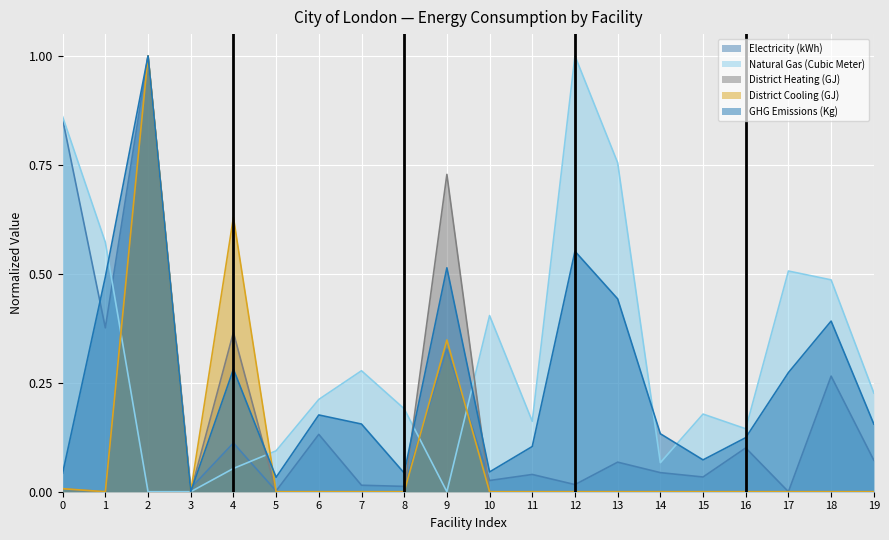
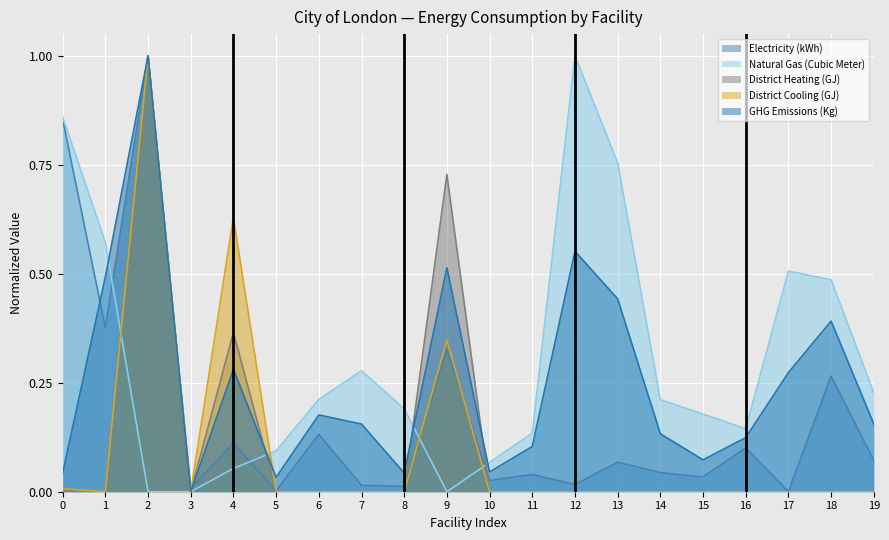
Natural Gas (Cubic Meter), 10: 0.40 -> 0.07
Natural Gas (Cubic Meter), 11: 0.16 -> 0.13
Natural Gas (Cubic Meter), 14: 0.07 -> 0.21
